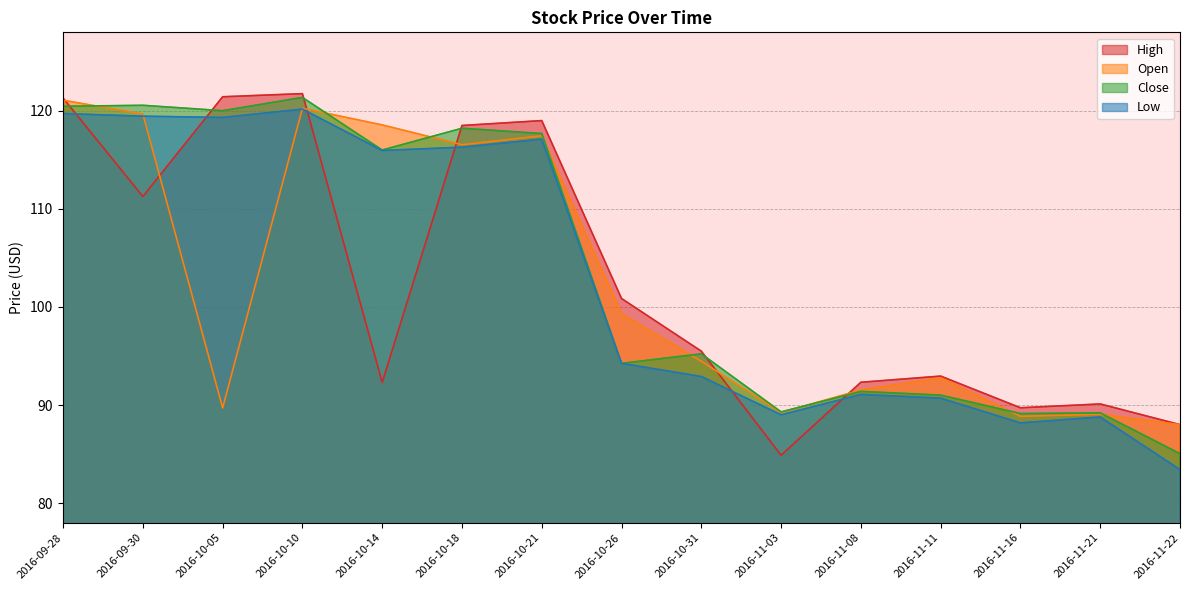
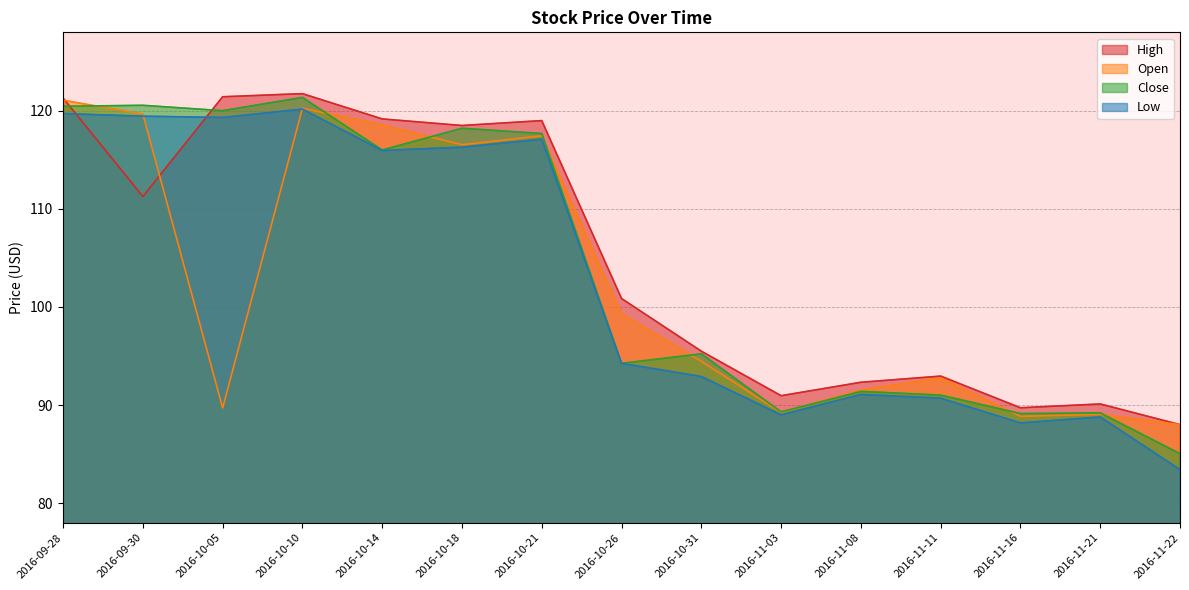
High, 2016-10-14: 92 -> 119
High, 2016-11-03: 85 -> 91
